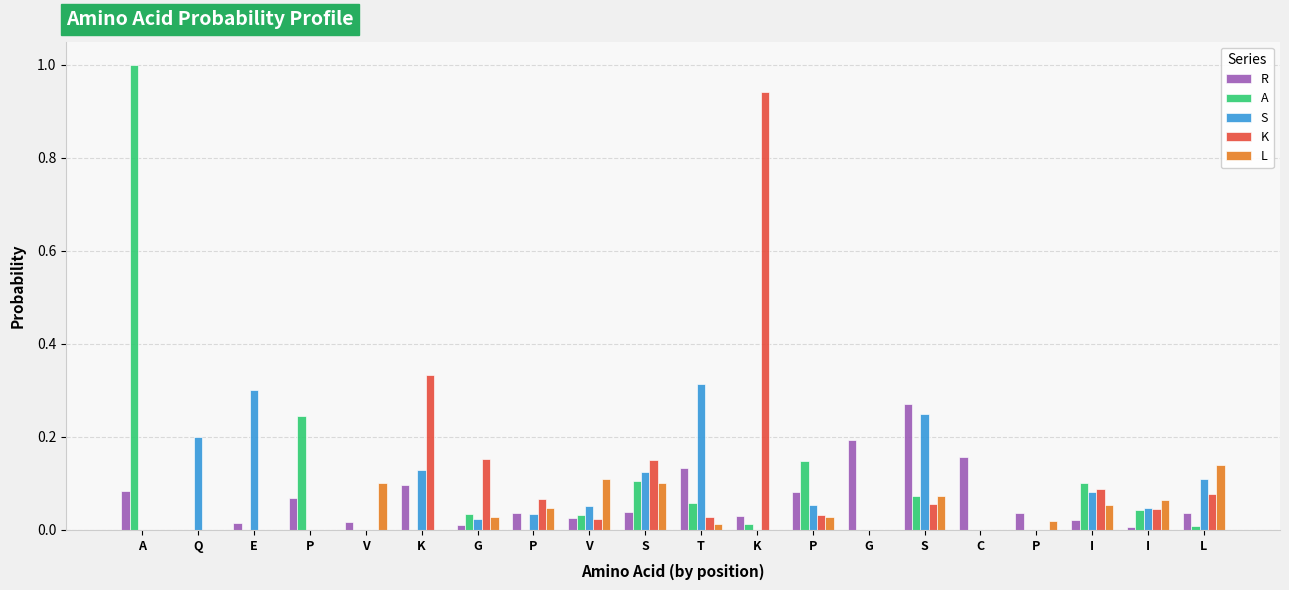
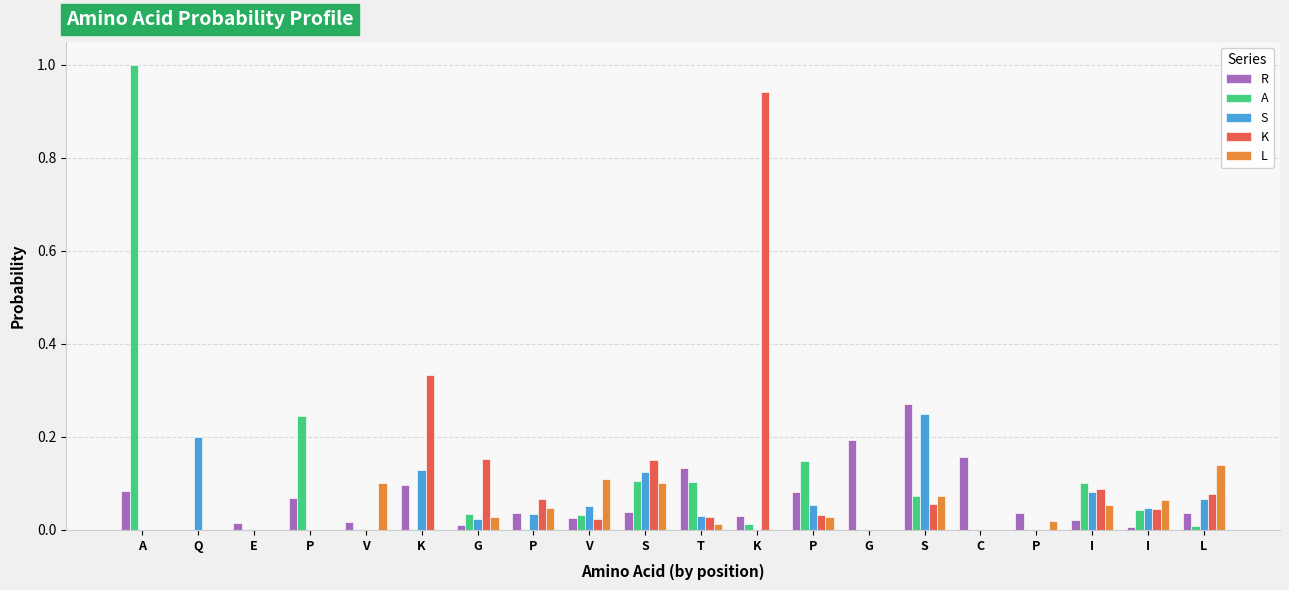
S, E: 0.3 -> 0.0
A, T: 0.06 -> 0.10
S, T: 0.31 -> 0.03
S, L: 0.11 -> 0.07
